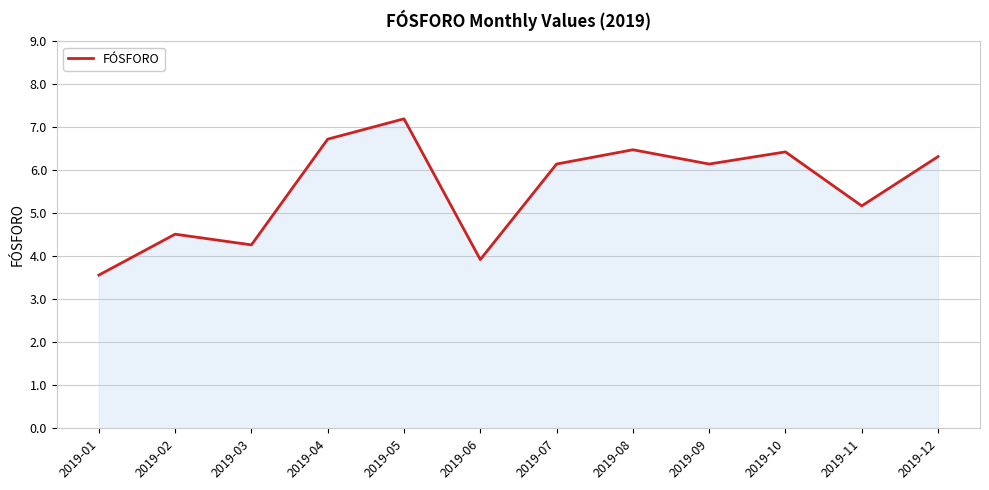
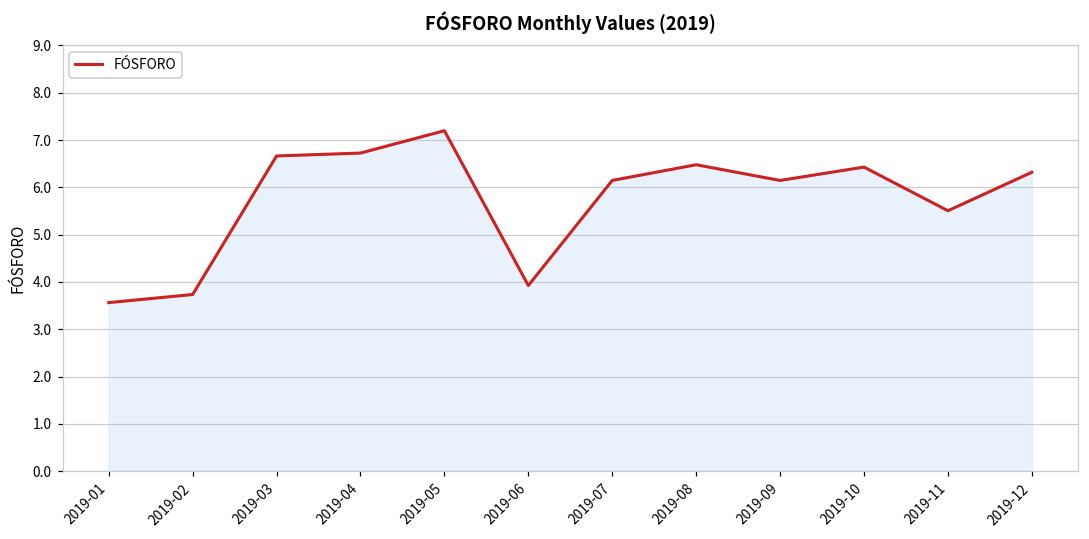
2019-02: 4.5 -> 3.7
2019-03: 4.3 -> 6.7
2019-11: 5.2 -> 5.5
